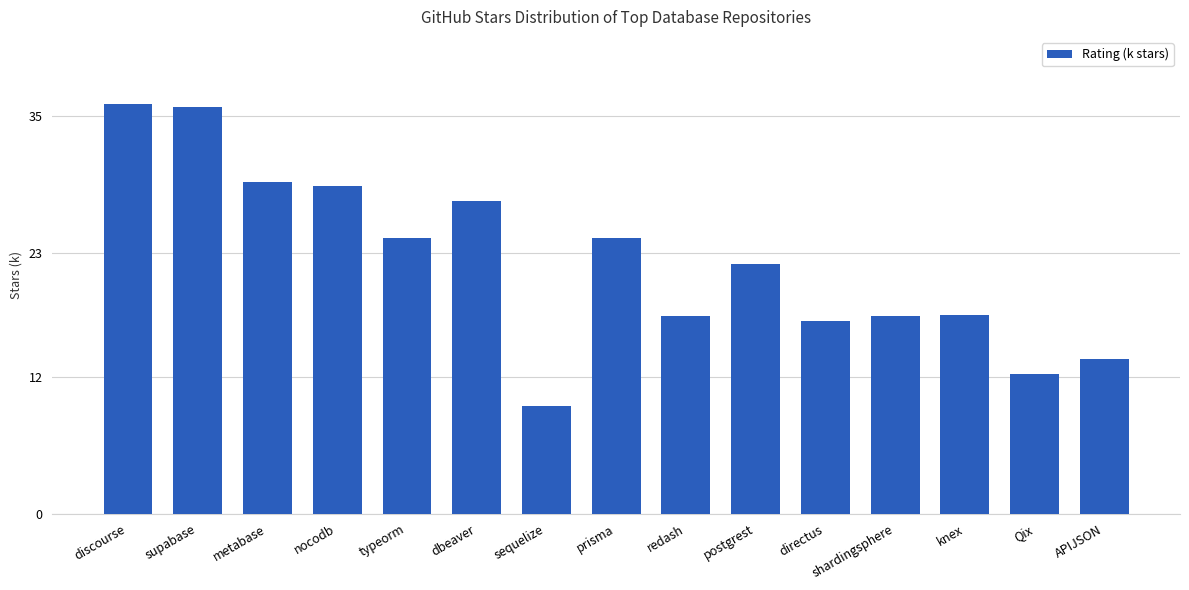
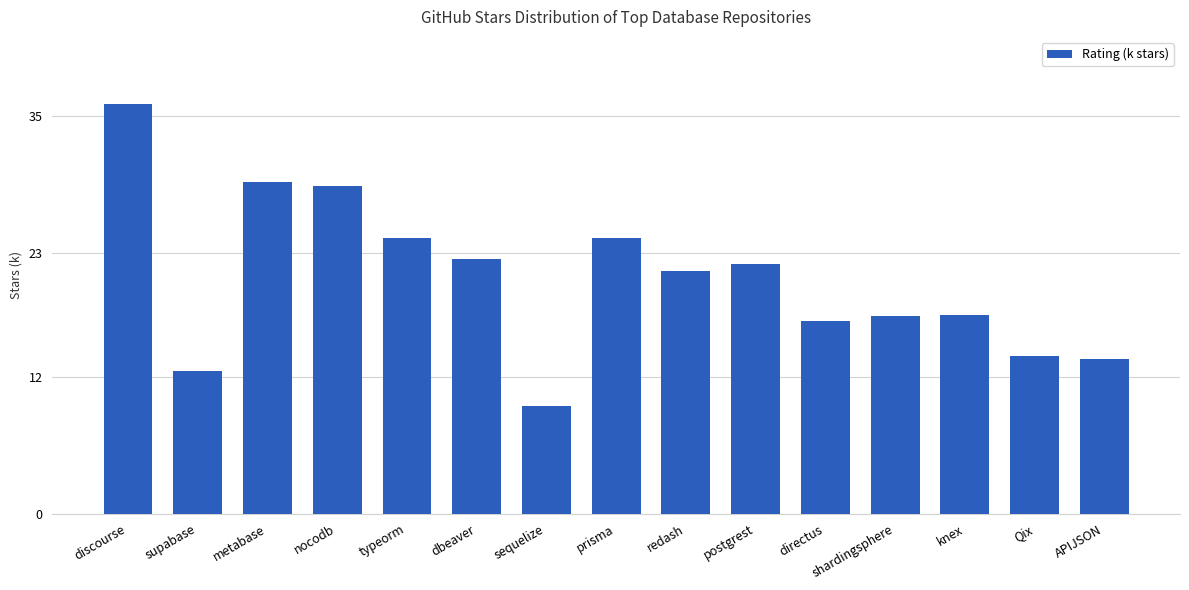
supabase: 35.8 -> 12.6
dbeaver: 27.5 -> 22.4
redash: 17.4 -> 21.4
Qix: 12.3 -> 13.9
